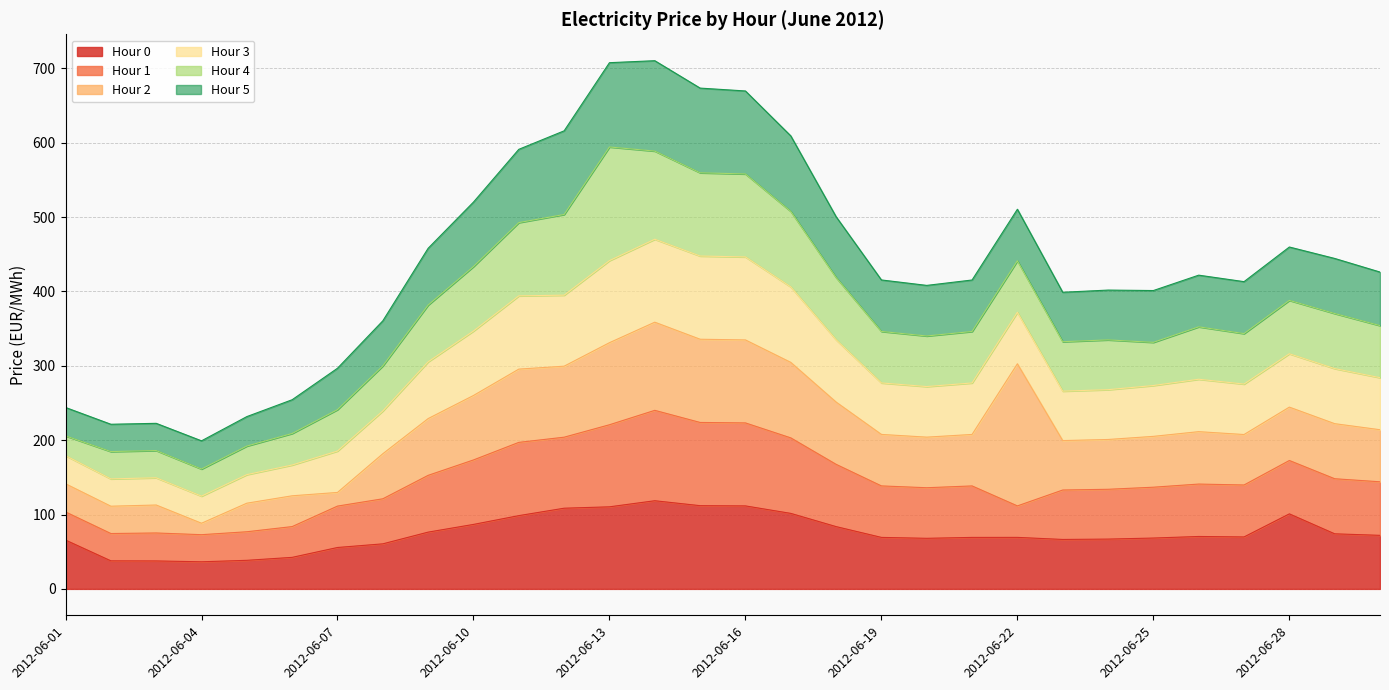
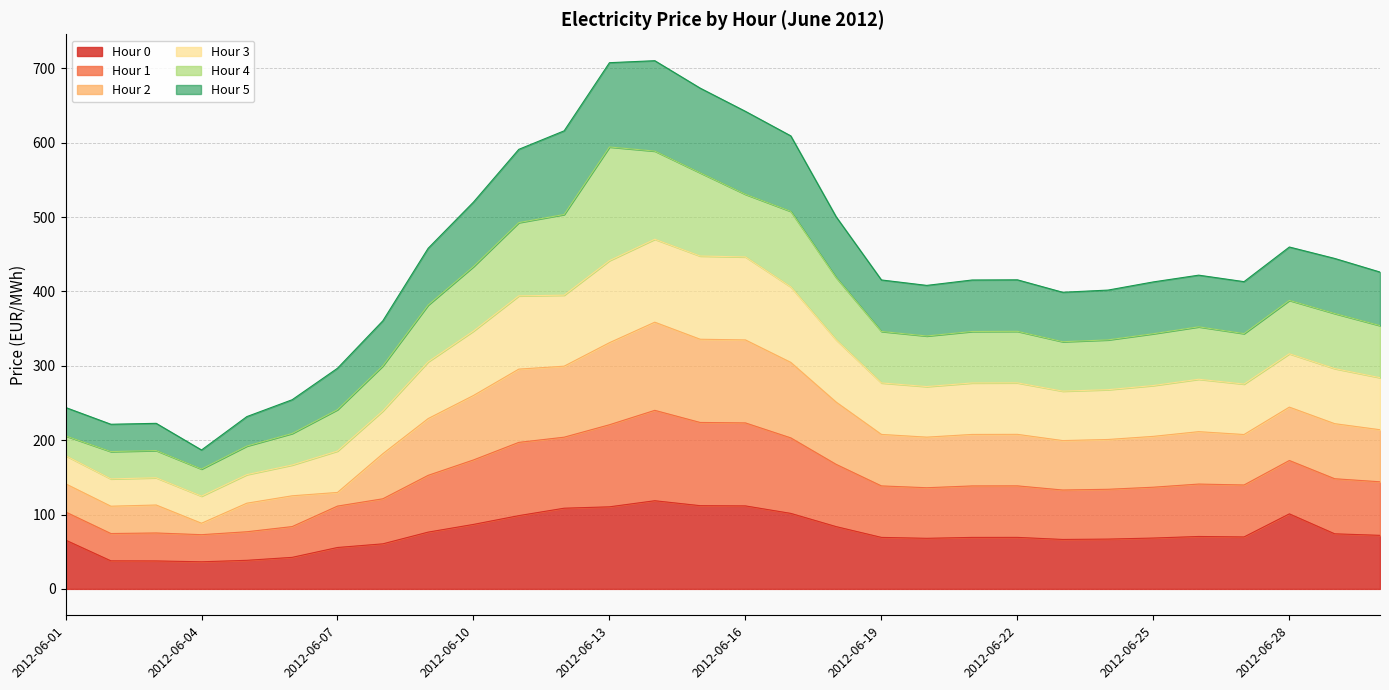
Hour 5, 2012-06-04: 40 -> 30
Hour 4, 2012-06-16: 110 -> 80
Hour 1, 2012-06-22: 40 -> 70
Hour 2, 2012-06-22: 190 -> 70
Hour 4, 2012-06-25: 60 -> 70
